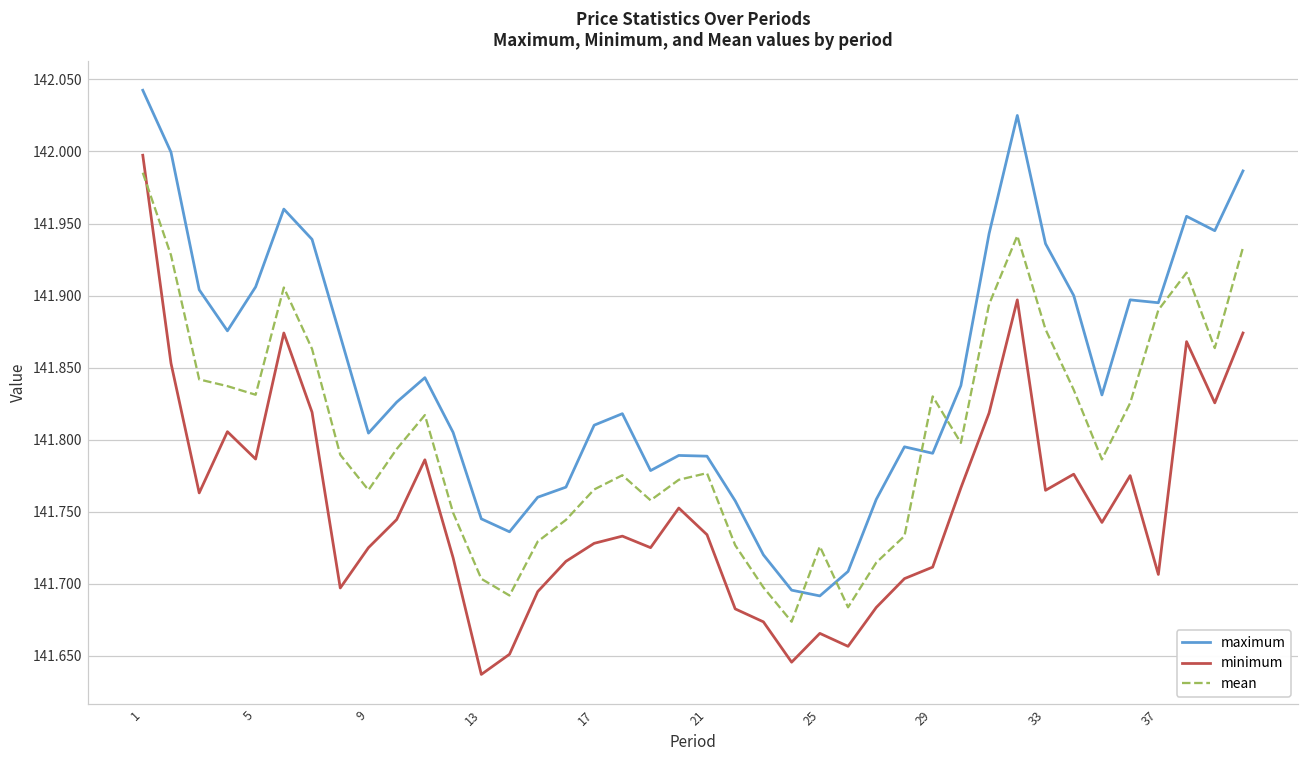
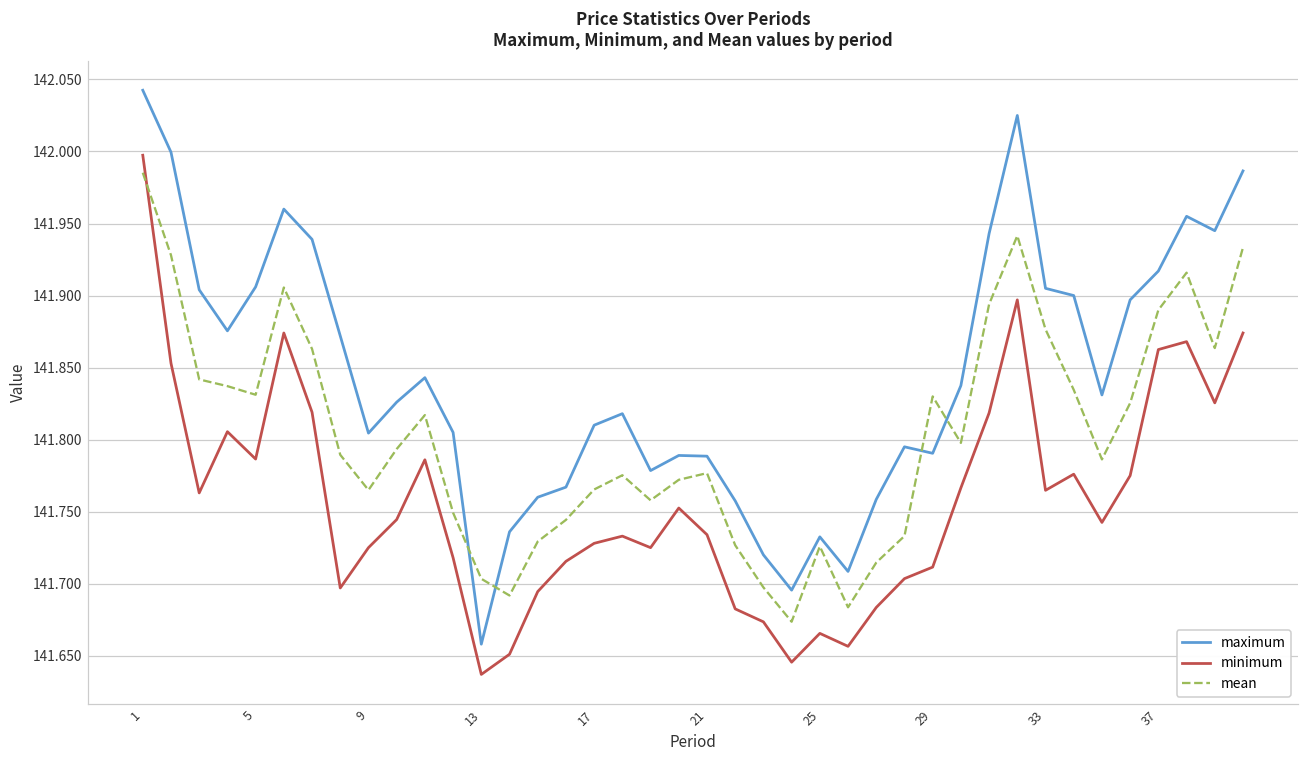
maximum, 13: 141.745 -> 141.658
maximum, 25: 141.692 -> 141.733
maximum, 33: 141.936 -> 141.905
maximum, 37: 141.895 -> 141.917
minimum, 37: 141.706 -> 141.863
